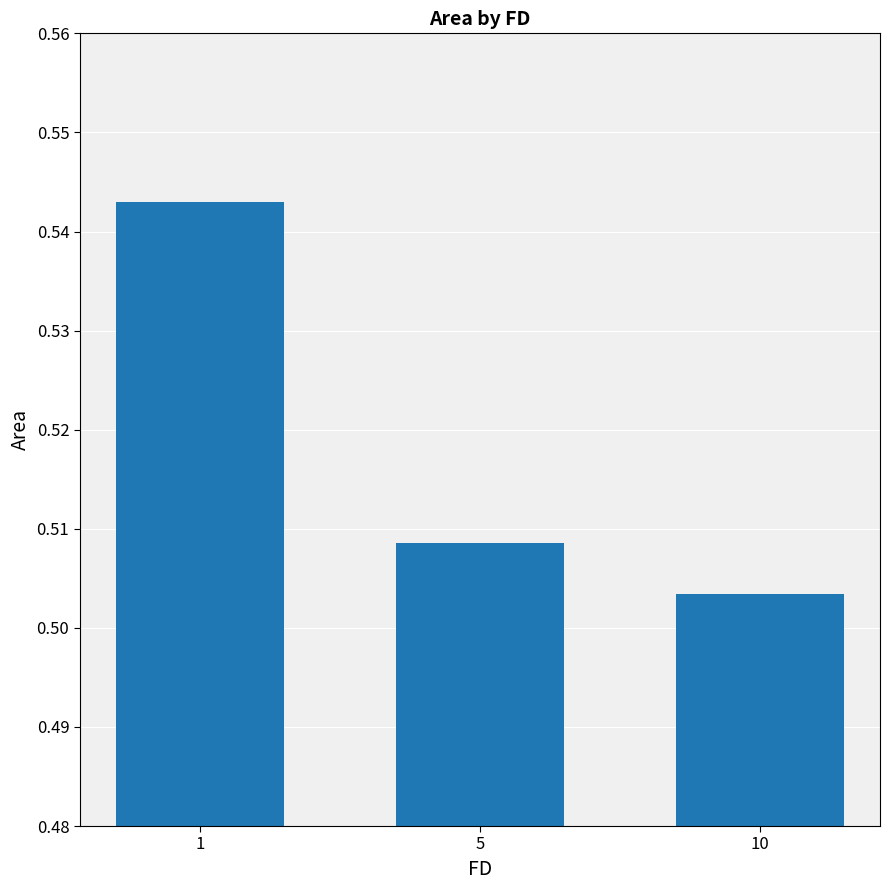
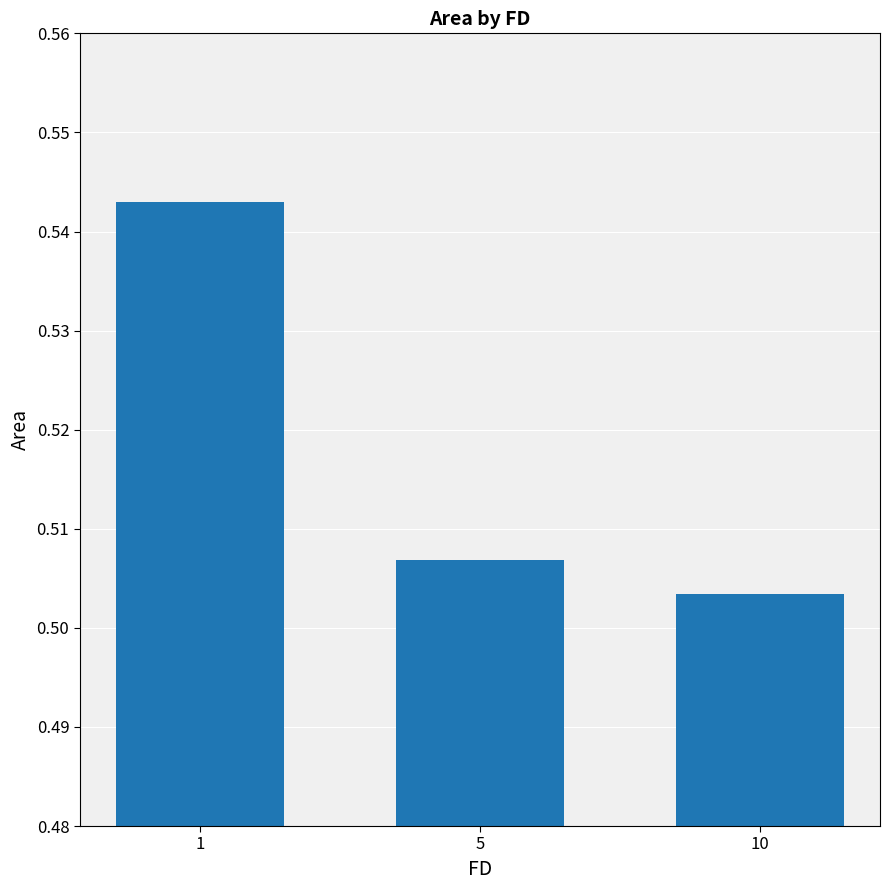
5: 0.509 -> 0.507
